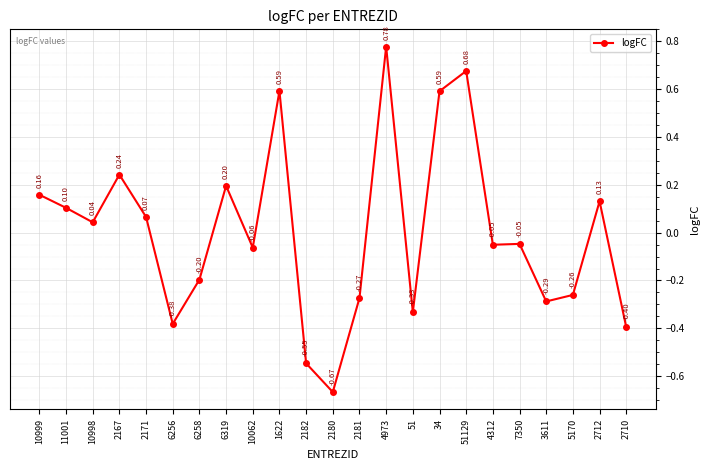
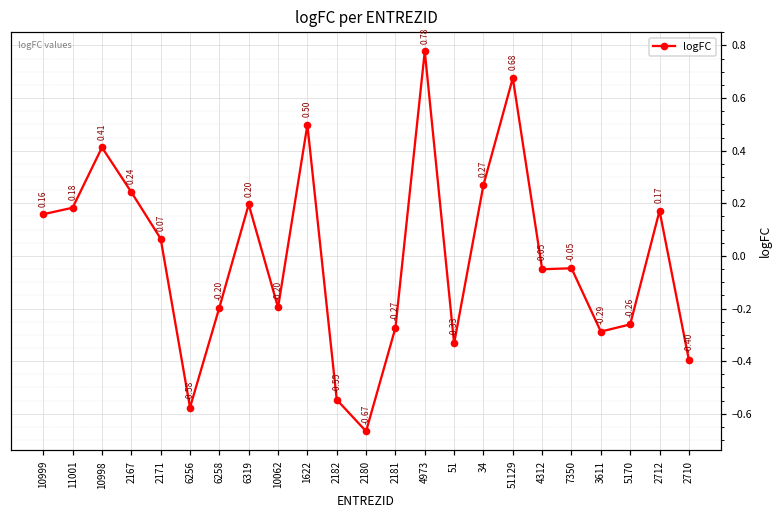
11001: 0.10 -> 0.18
10998: 0.04 -> 0.41
6256: -0.38 -> -0.58
10062: -0.06 -> -0.20
1622: 0.59 -> 0.50
34: 0.59 -> 0.27
2712: 0.13 -> 0.17
